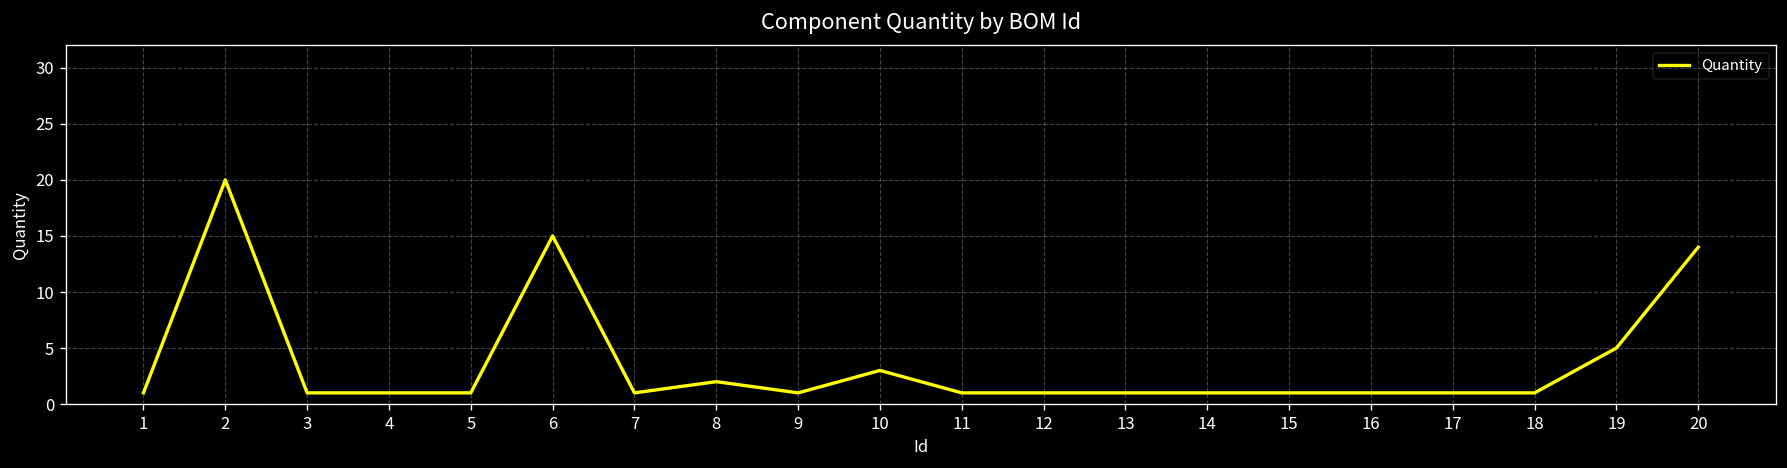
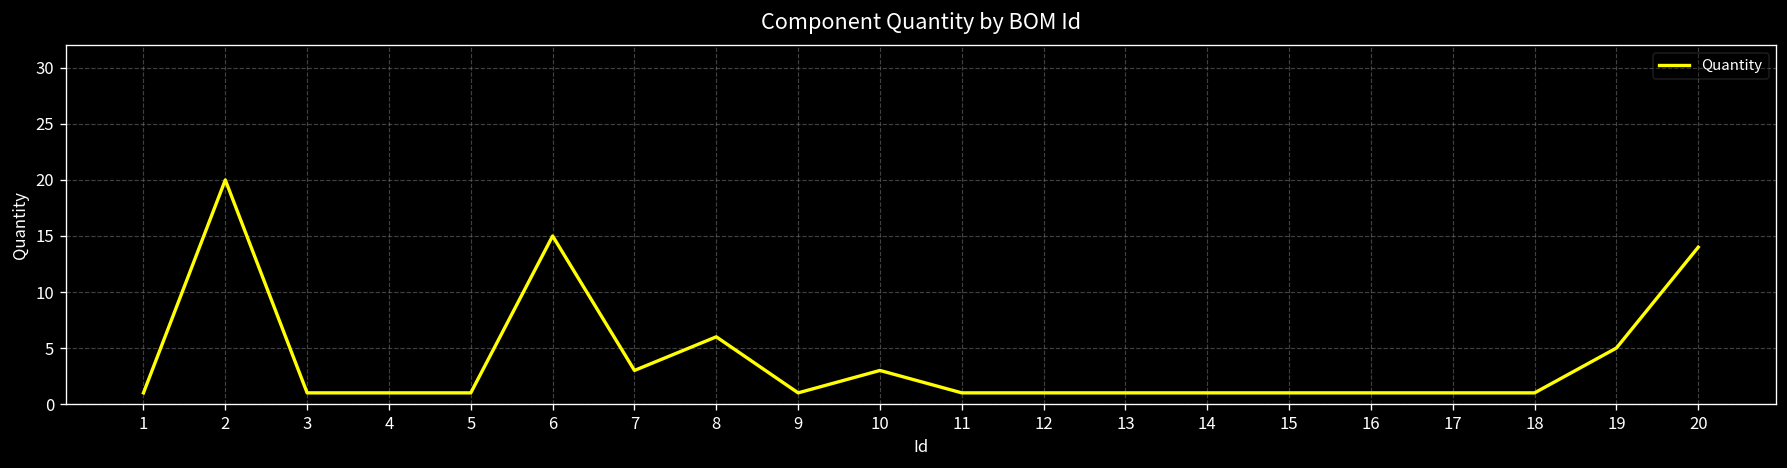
7: 1 -> 3
8: 2 -> 6
